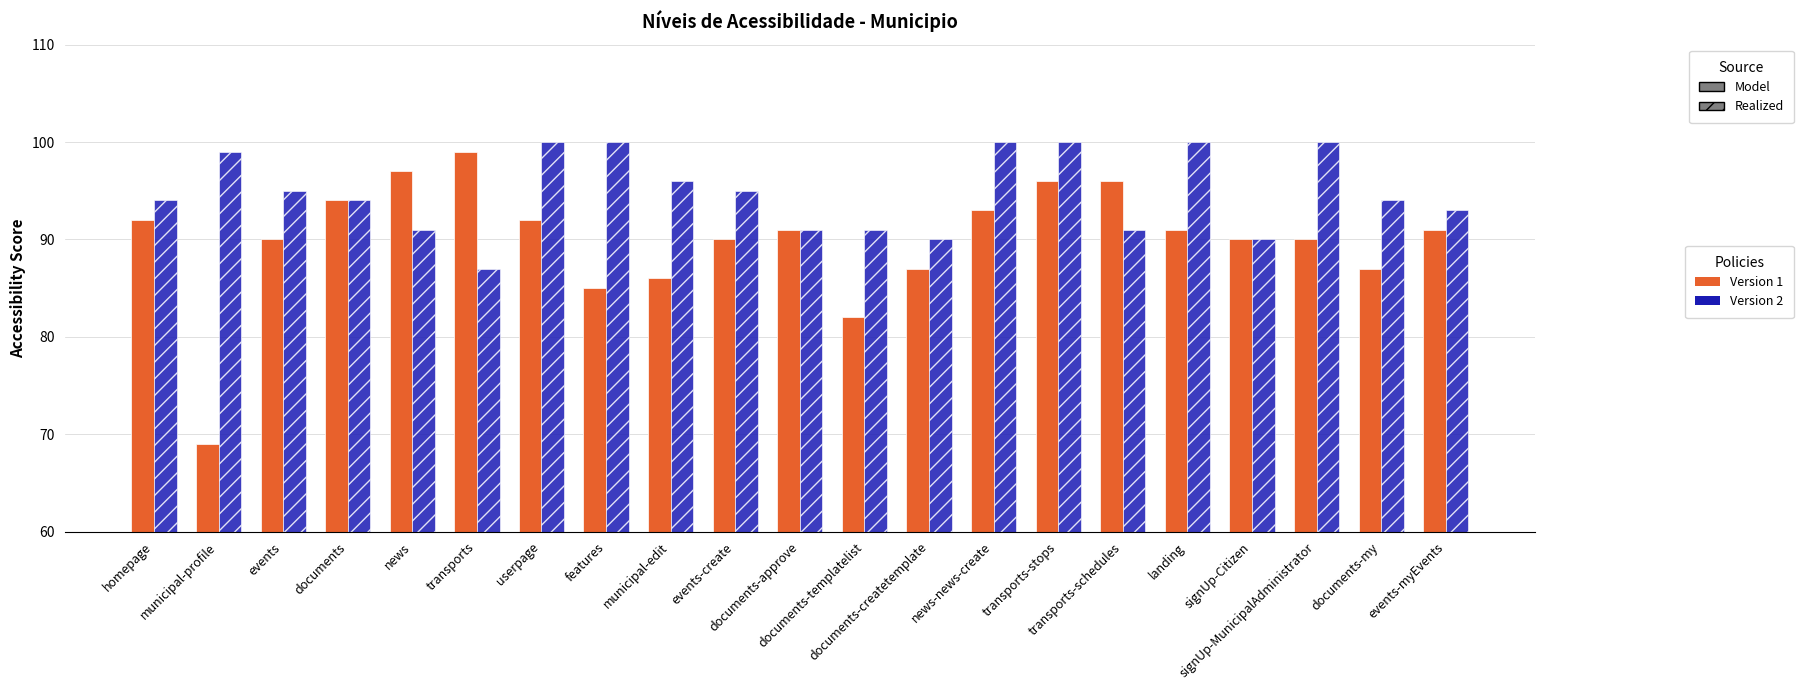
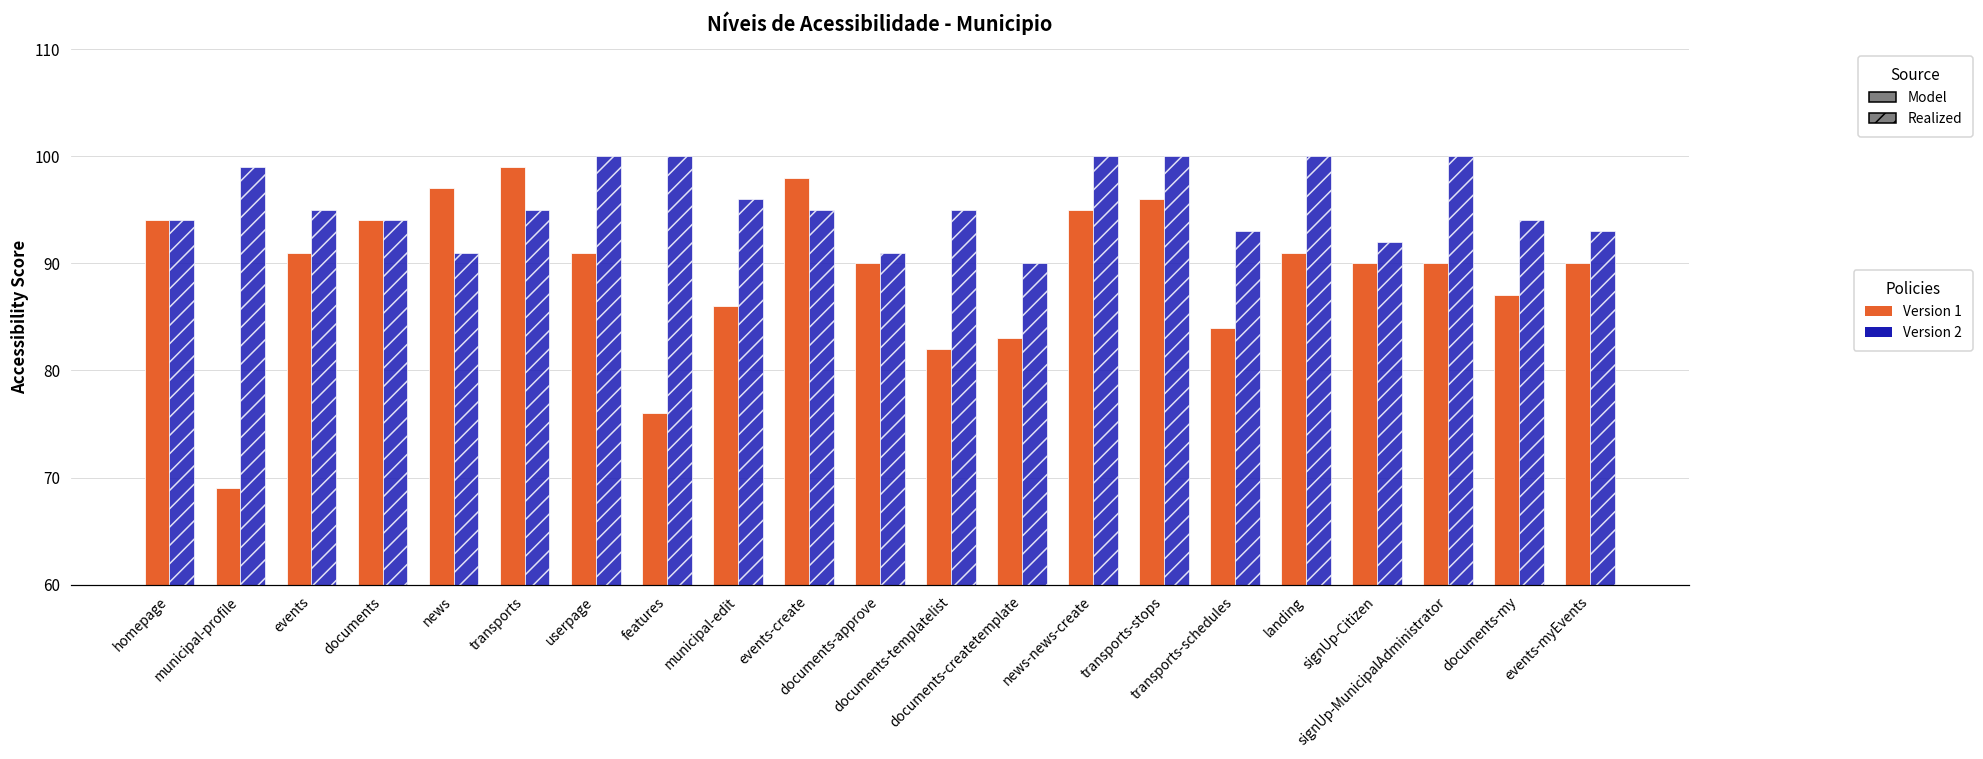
Version 1, homepage: 92 -> 94
Version 1, events: 90 -> 91
Version 2, transports: 87 -> 95
Version 1, userpage: 92 -> 91
Version 1, features: 85 -> 76
Version 1, events-create: 90 -> 98
Version 1, documents-approve: 91 -> 90
Version 2, documents-templatelist: 91 -> 95
Version 1, documents-createtemplate: 87 -> 83
Version 1, news-news-create: 93 -> 95
Version 1, transports-schedules: 96 -> 84
Version 2, transports-schedules: 91 -> 93
Version 2, signUp-Citizen: 90 -> 92
Version 1, events-myEvents: 91 -> 90
